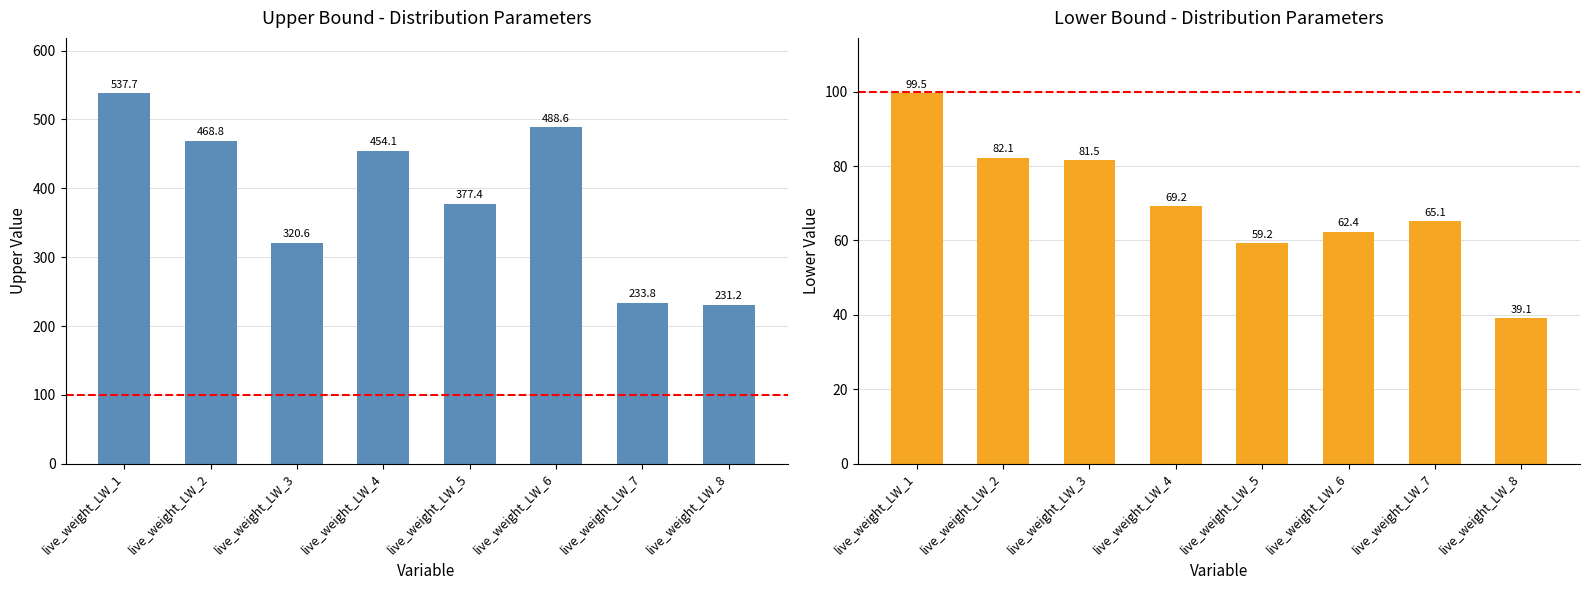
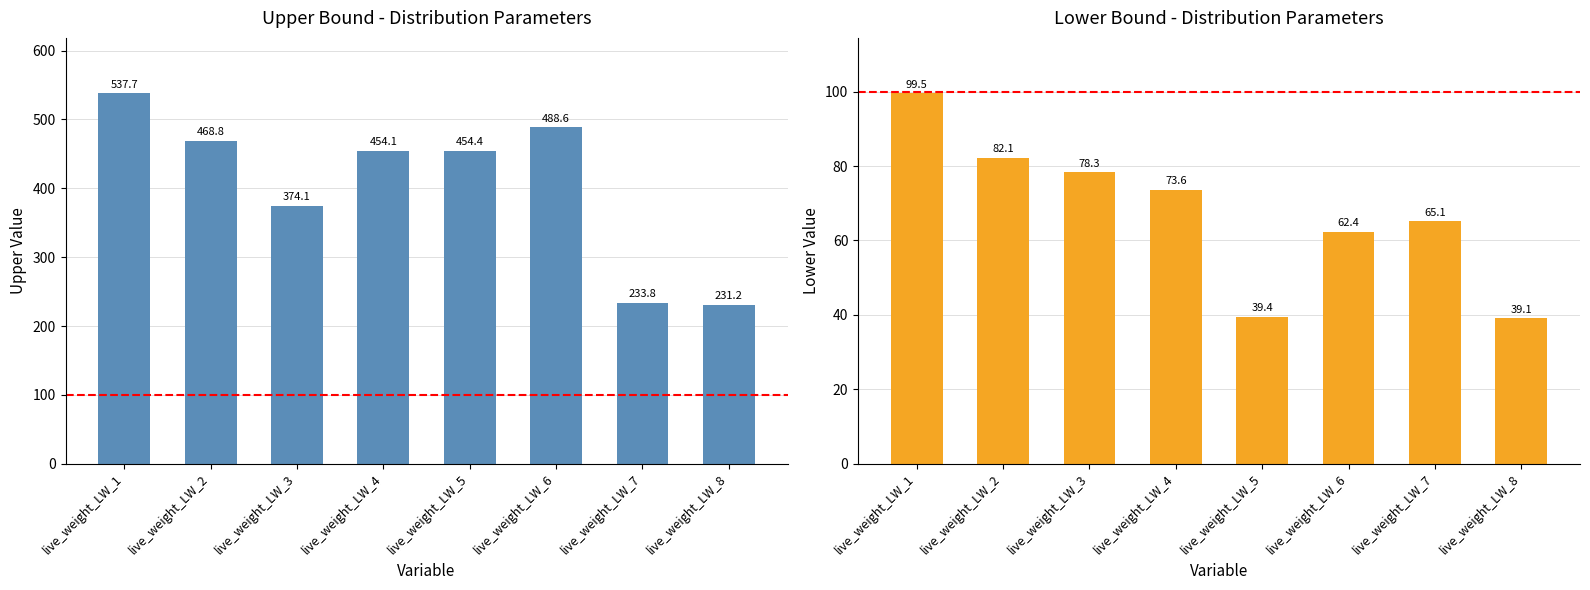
Upper Bound - Distribution Parameters, live_weight_LW_3: 320.6 -> 374.1
Upper Bound - Distribution Parameters, live_weight_LW_5: 377.4 -> 454.4
Lower Bound - Distribution Parameters, live_weight_LW_3: 81.5 -> 78.3
Lower Bound - Distribution Parameters, live_weight_LW_4: 69.2 -> 73.6
Lower Bound - Distribution Parameters, live_weight_LW_5: 59.2 -> 39.4
